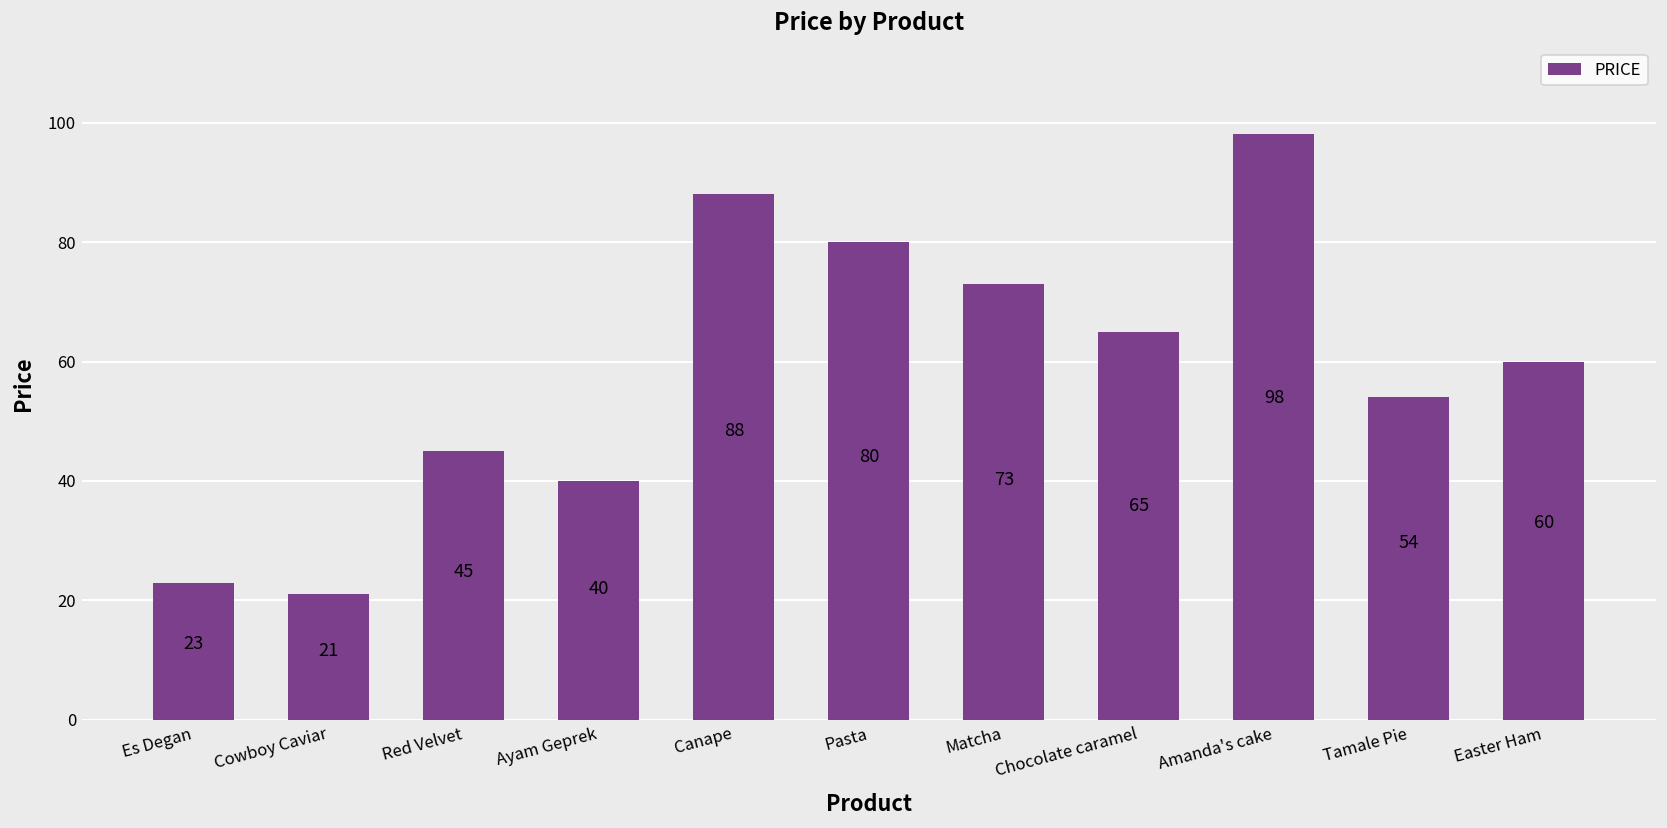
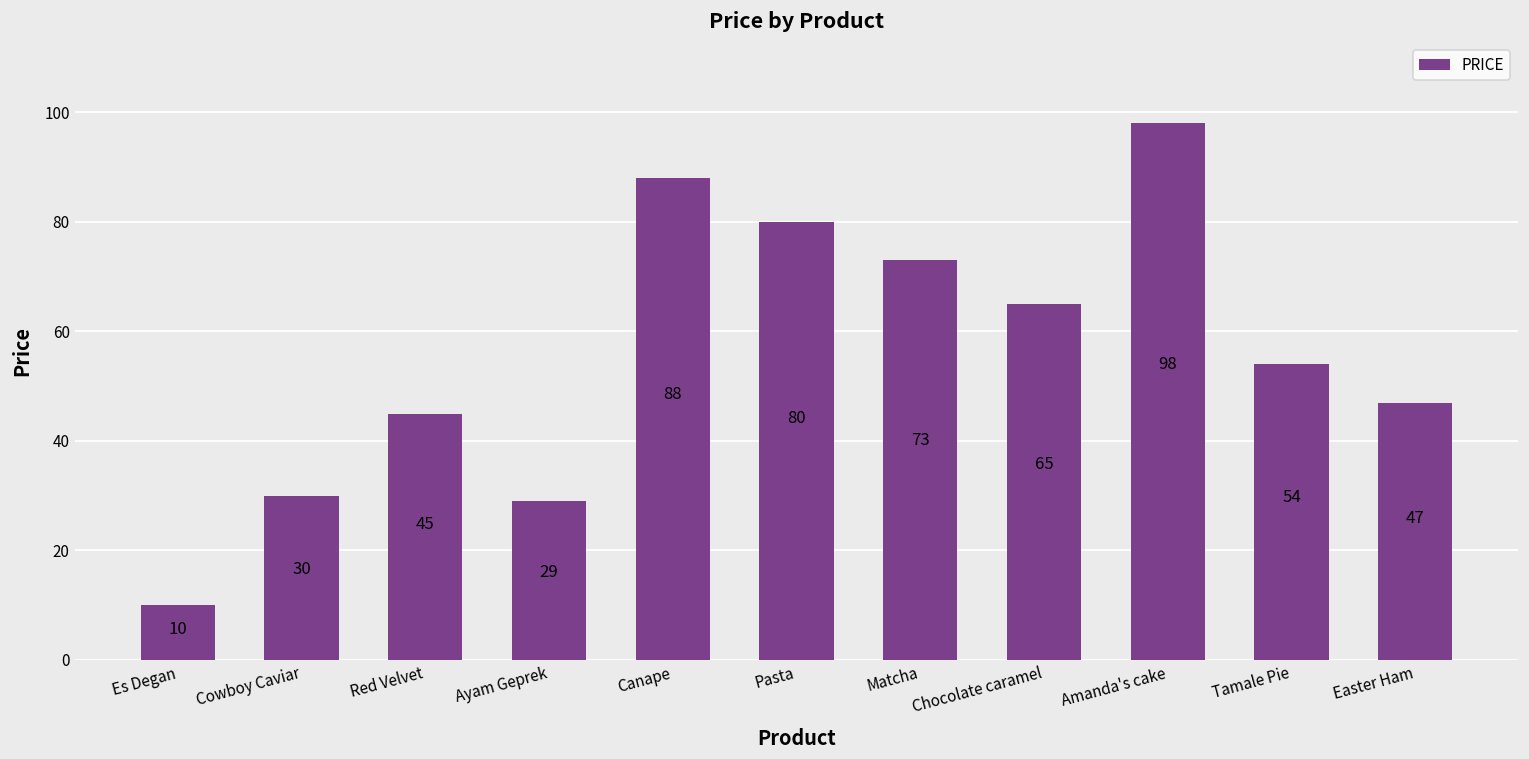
Es Degan: 23 -> 10
Cowboy Caviar: 21 -> 30
Ayam Geprek: 40 -> 29
Easter Ham: 60 -> 47
